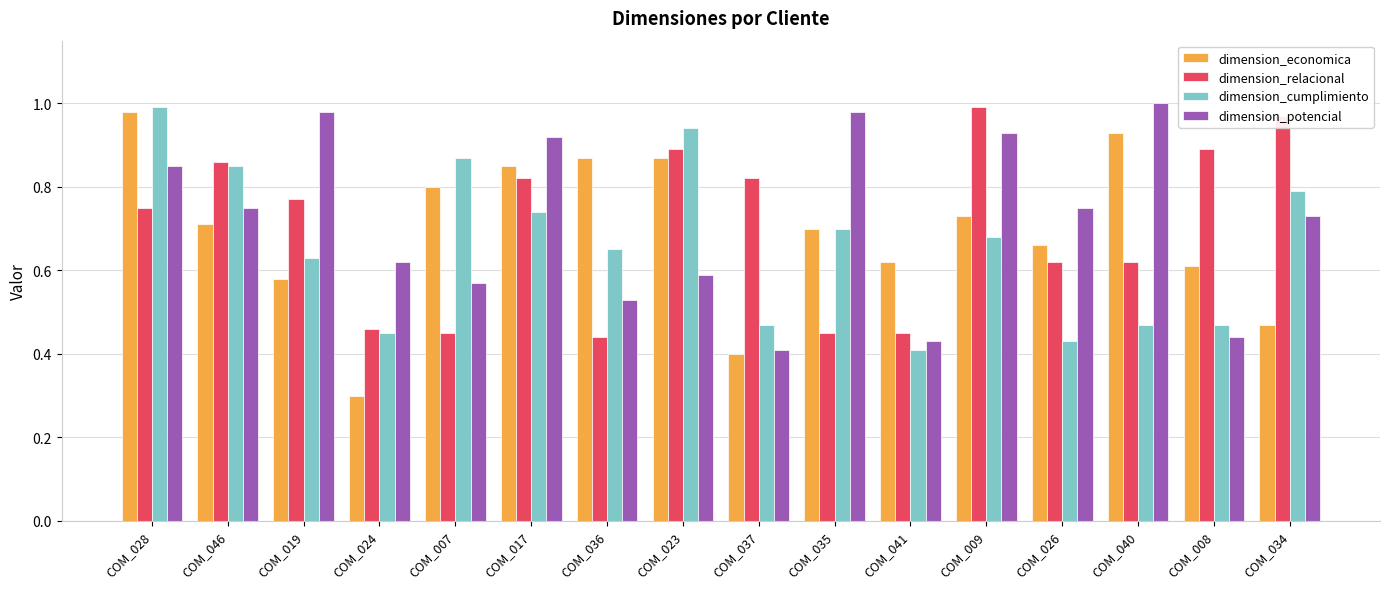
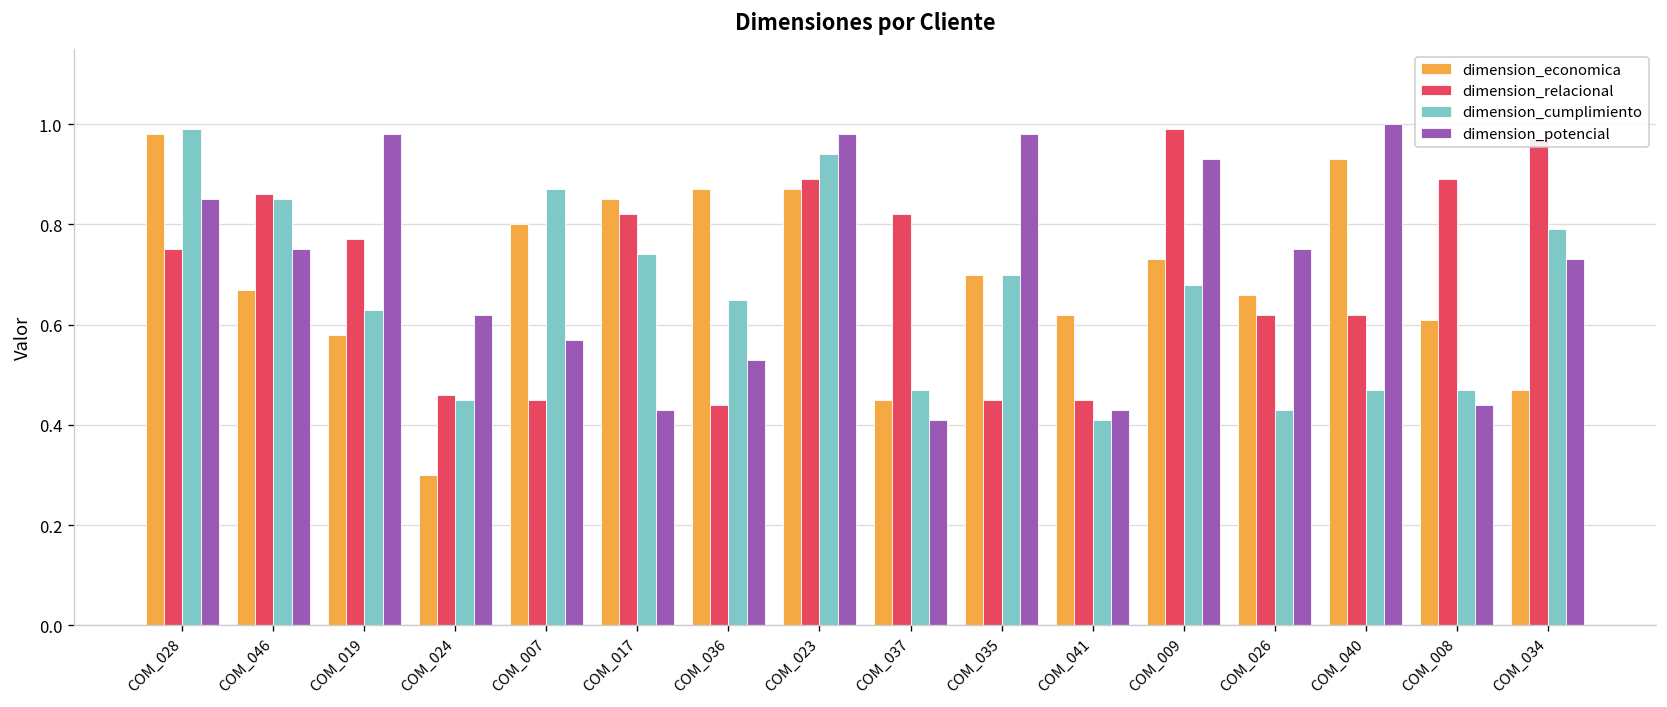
dimension_economica, COM_046: 0.71 -> 0.67
dimension_potencial, COM_017: 0.92 -> 0.43
dimension_potencial, COM_023: 0.59 -> 0.98
dimension_economica, COM_037: 0.40 -> 0.45
